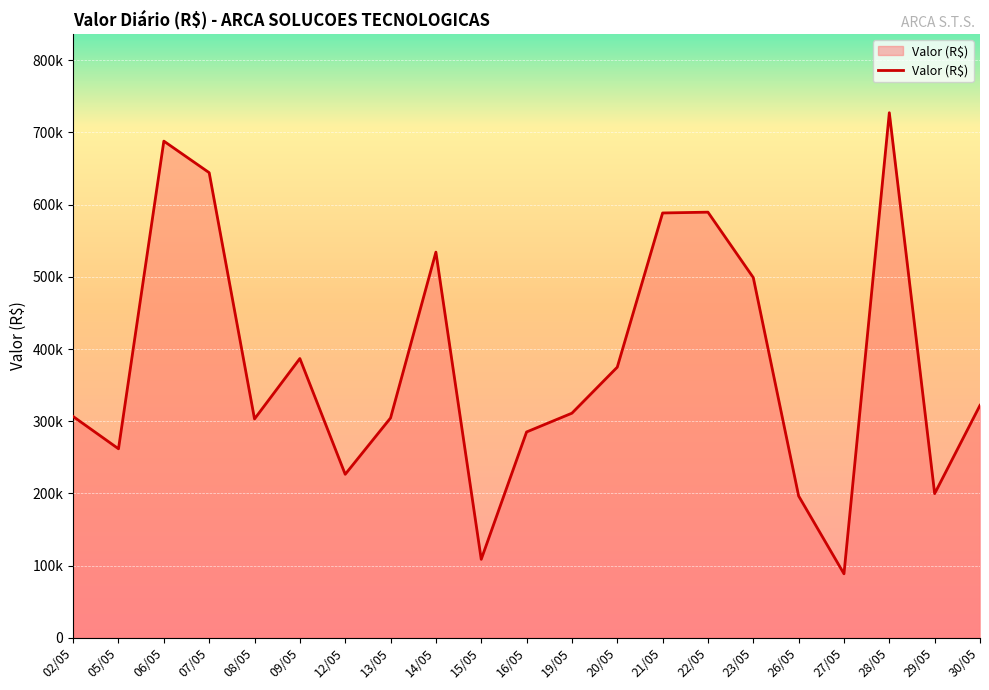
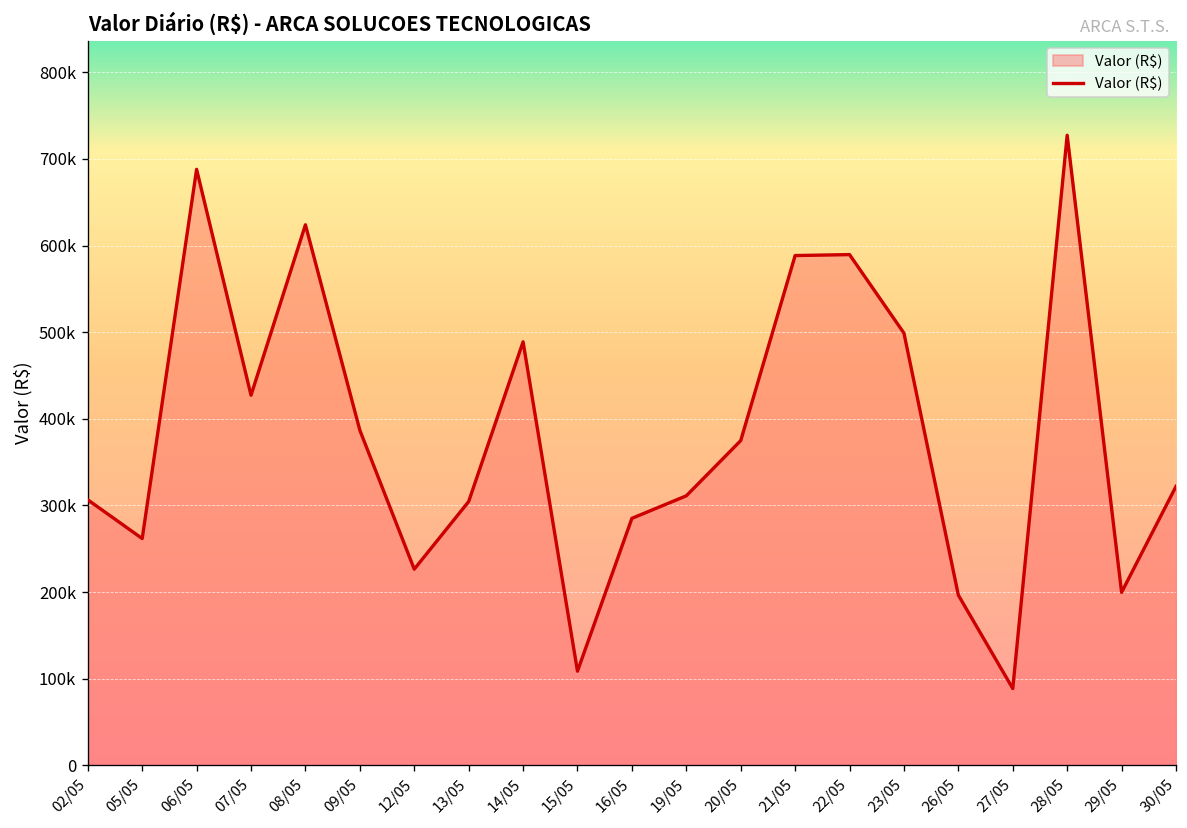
07/05: 640000 -> 430000
08/05: 300000 -> 620000
14/05: 530000 -> 490000
